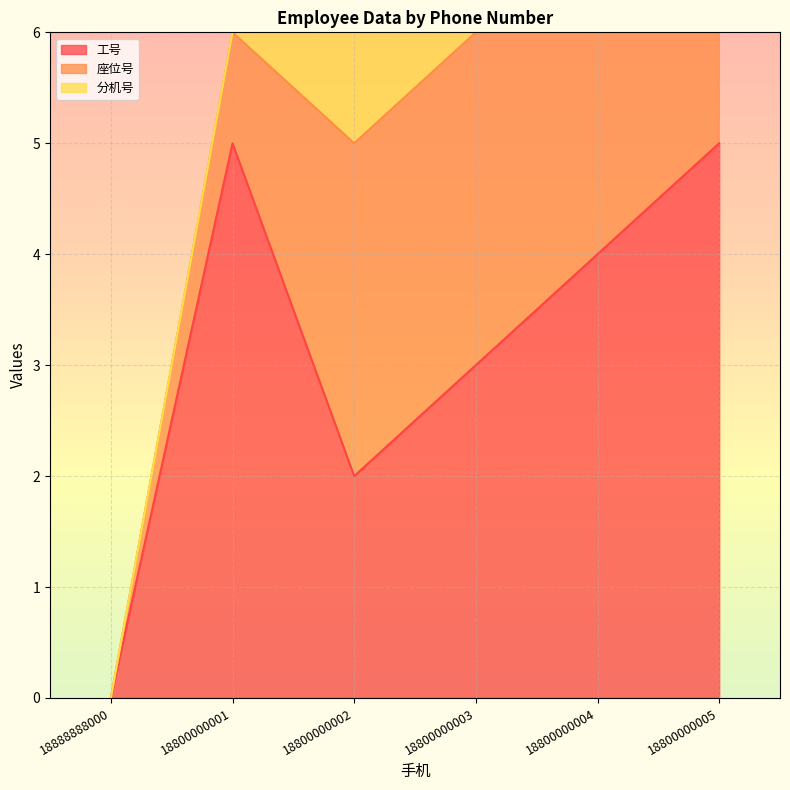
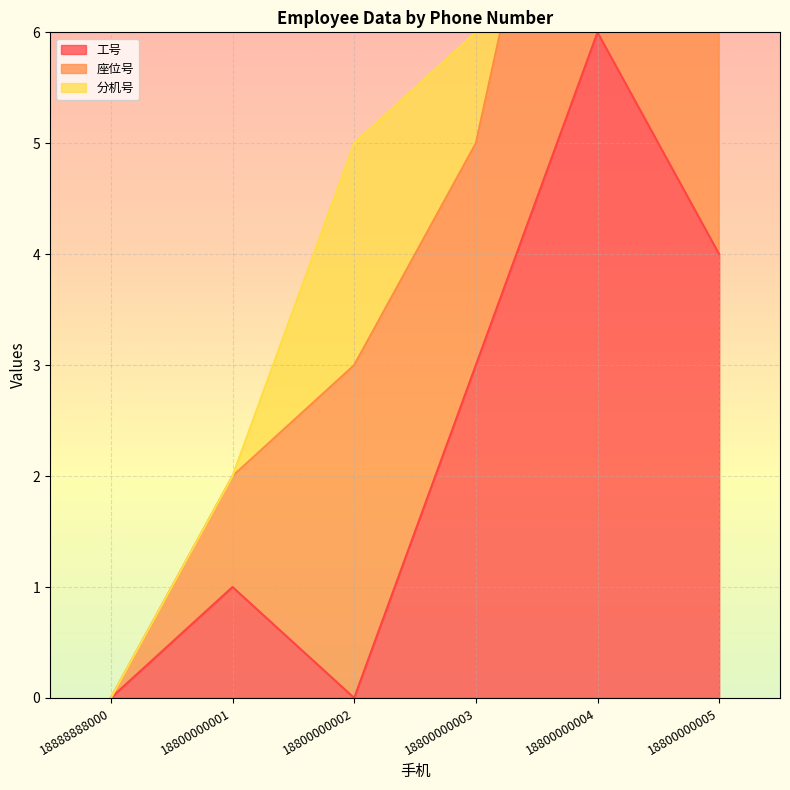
工号, 18800000001: 5 -> 1
工号, 18800000002: 2 -> 0
座位号, 18800000003: 3 -> 2
工号, 18800000004: 4 -> 6
工号, 18800000005: 5 -> 4
